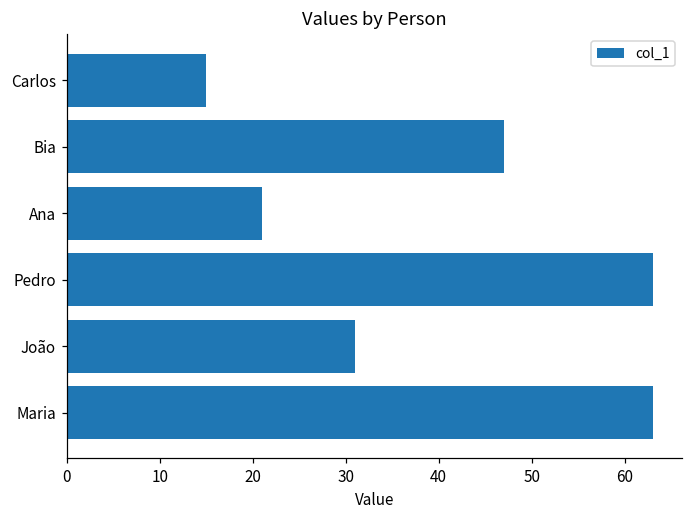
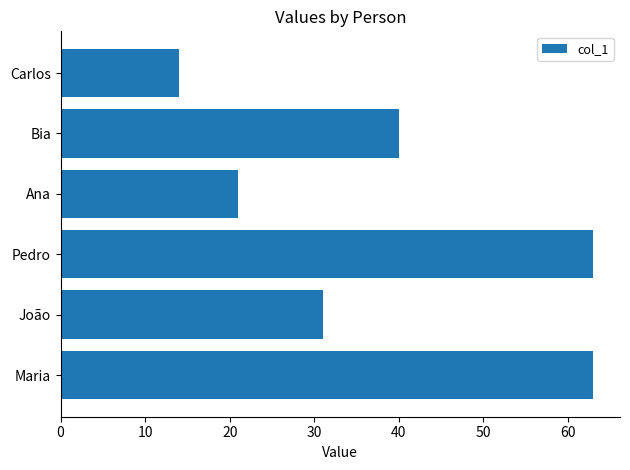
Carlos: 15 -> 14
Bia: 47 -> 40
